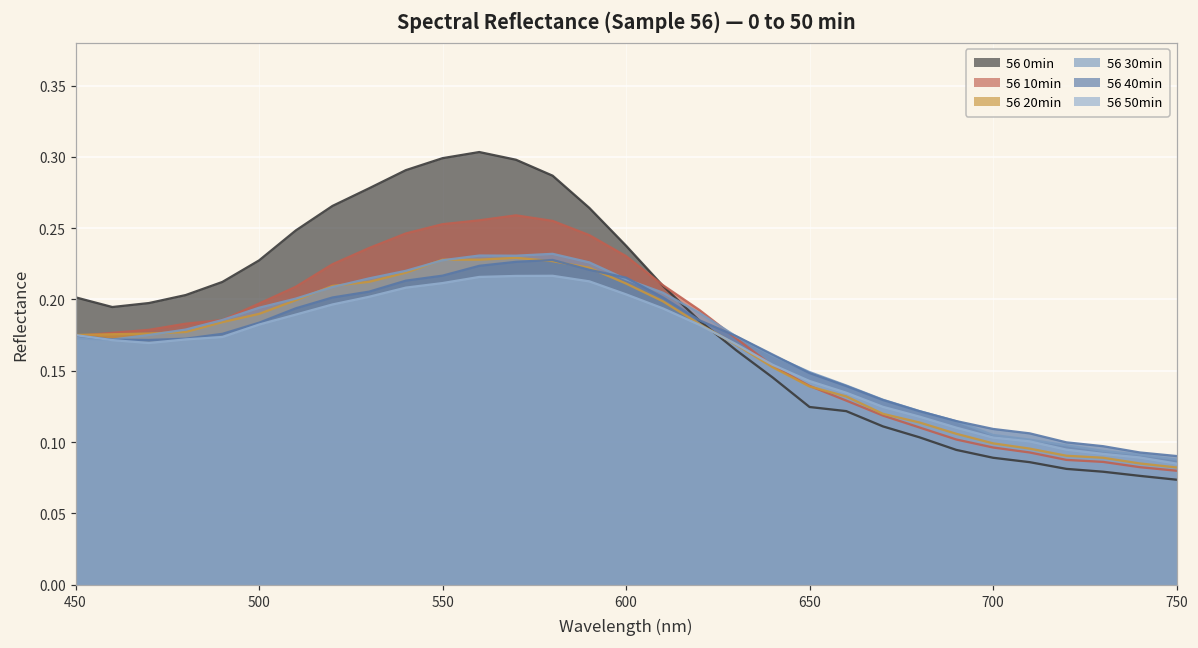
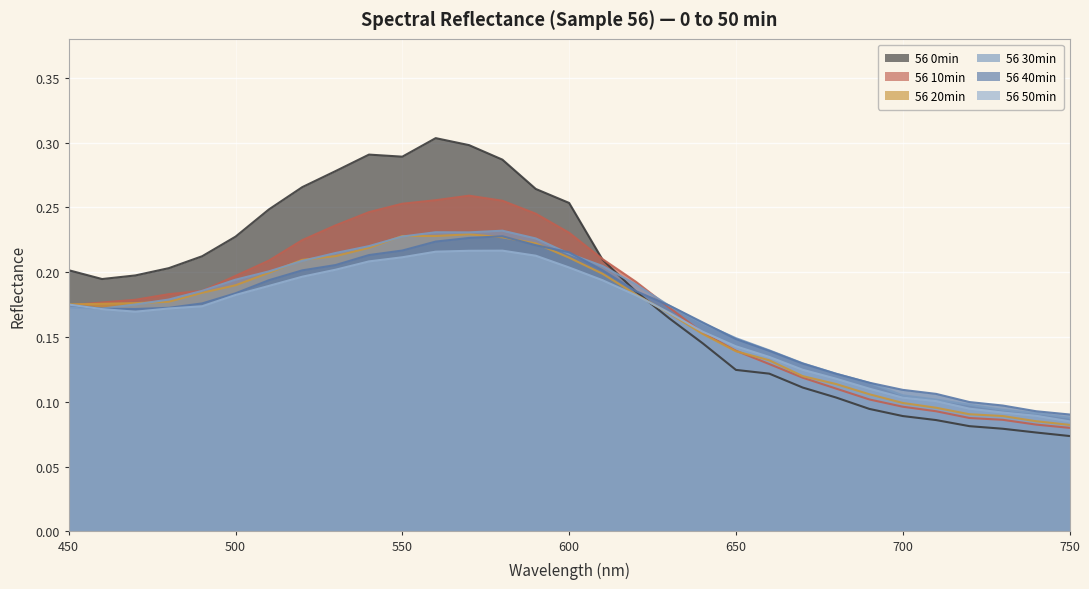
56 0min, 550: 0.299 -> 0.289
56 0min, 600: 0.238 -> 0.253
